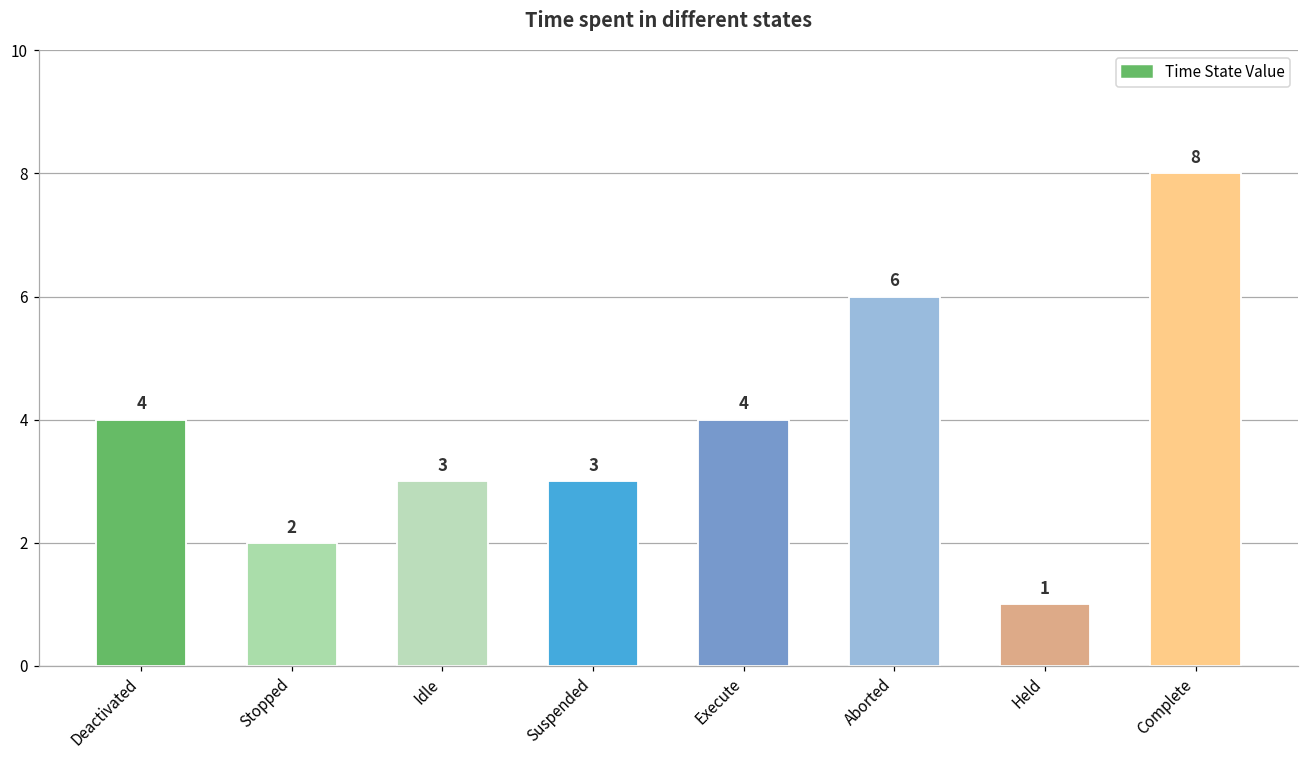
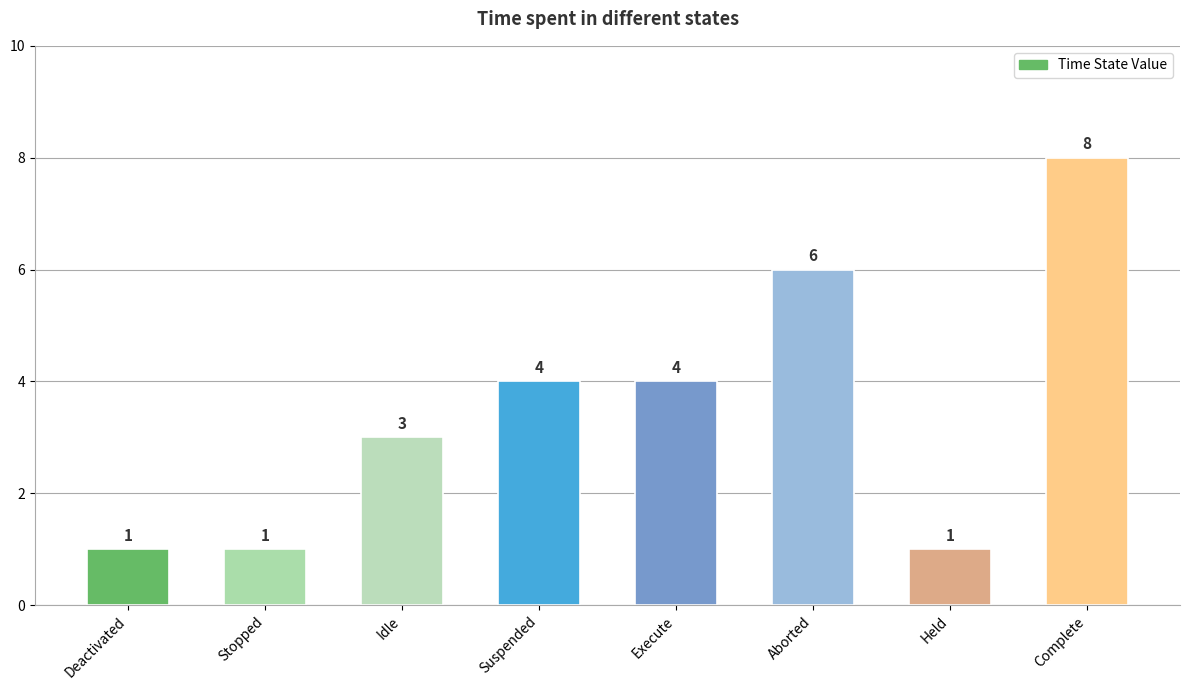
Deactivated: 4 -> 1
Stopped: 2 -> 1
Suspended: 3 -> 4
